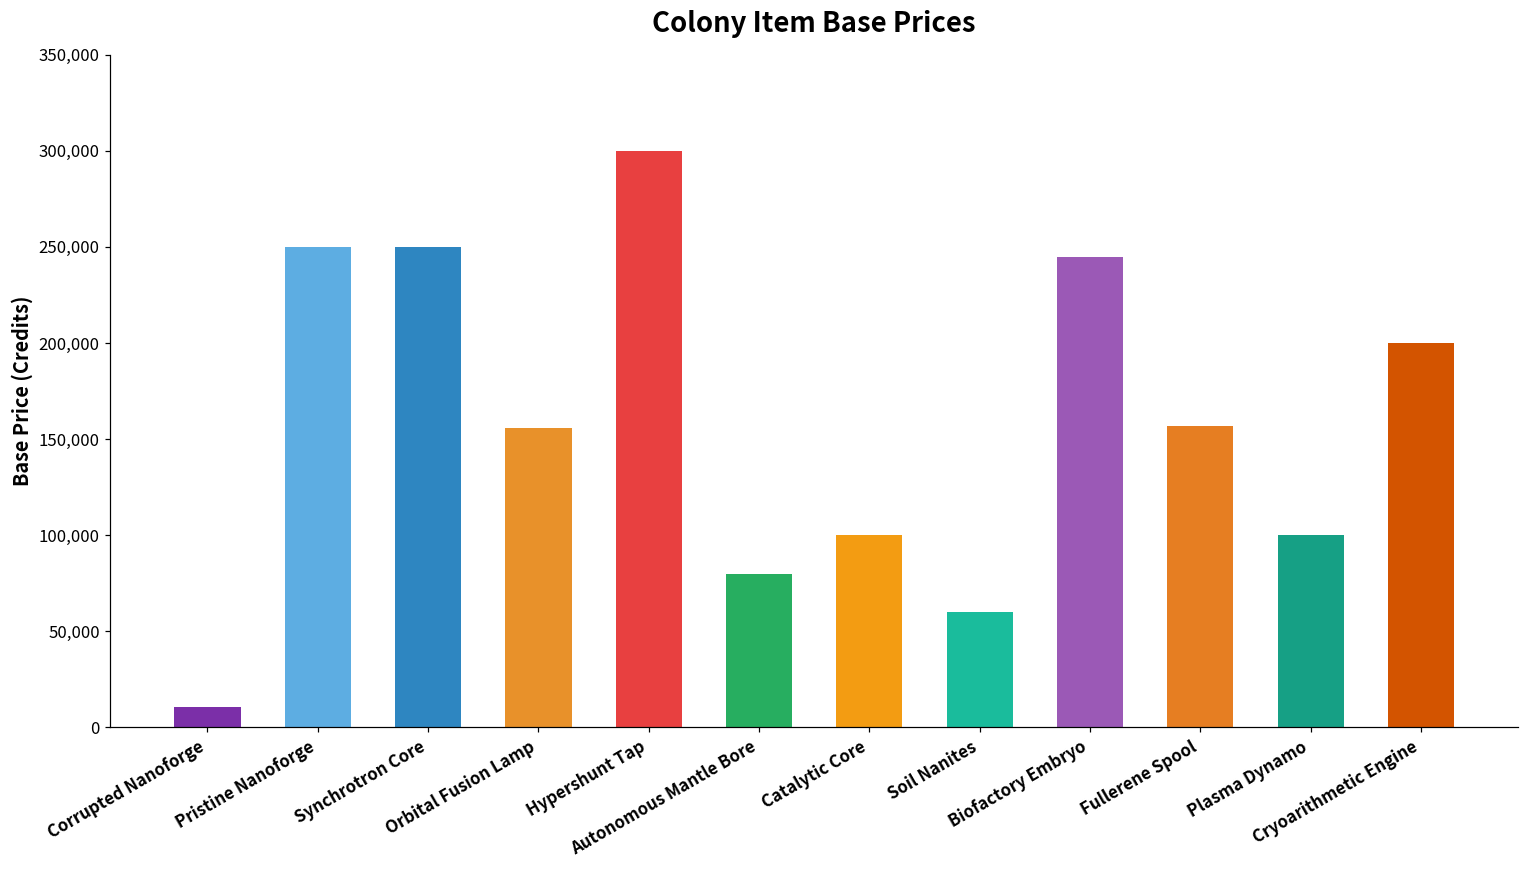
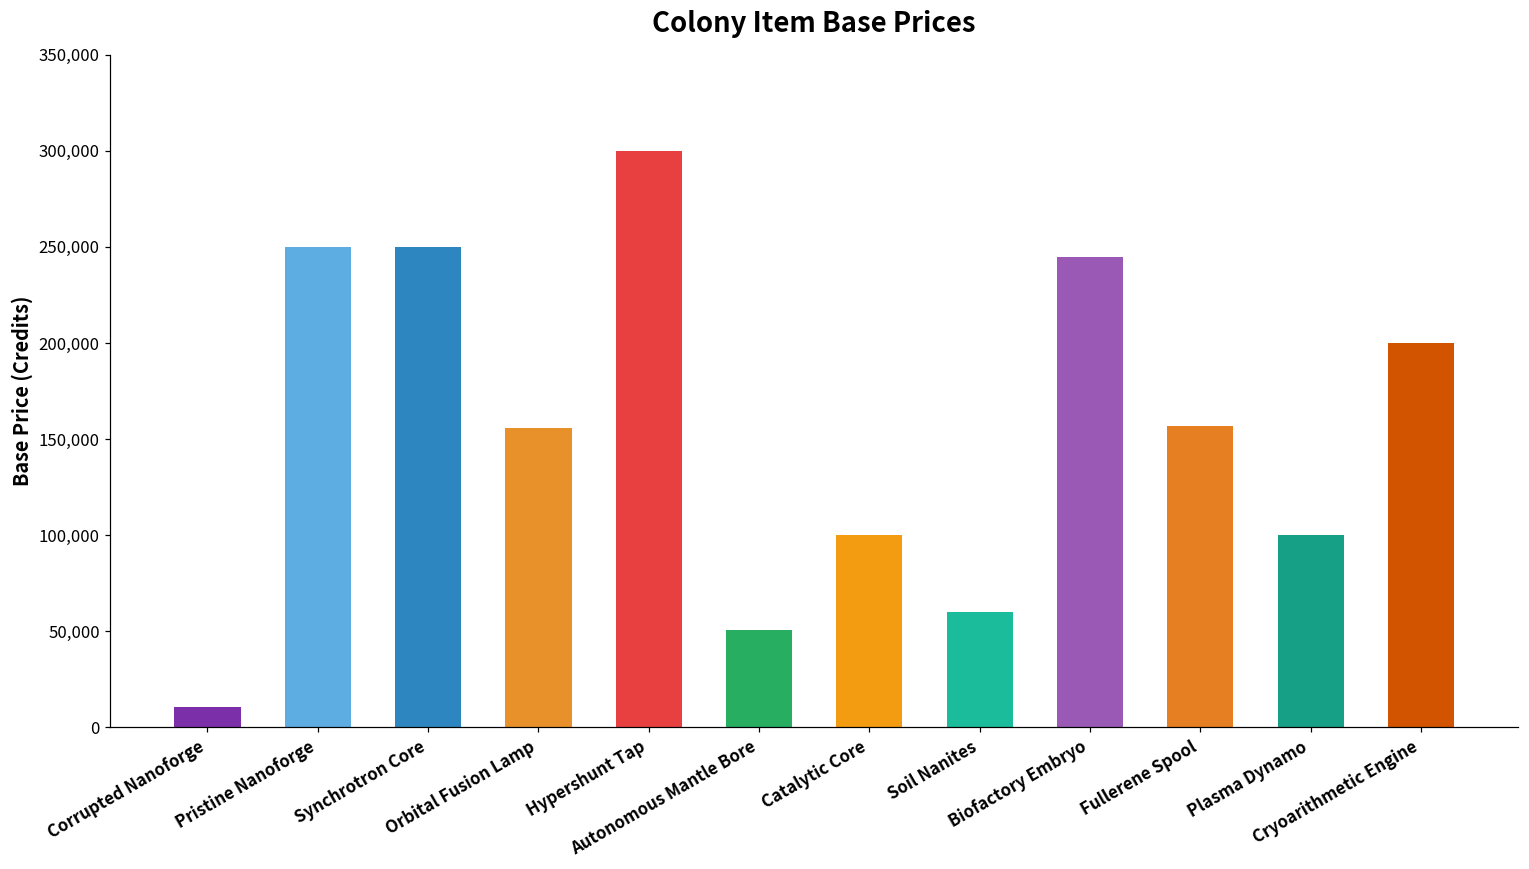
Autonomous Mantle Bore: 80,000 -> 50,000
